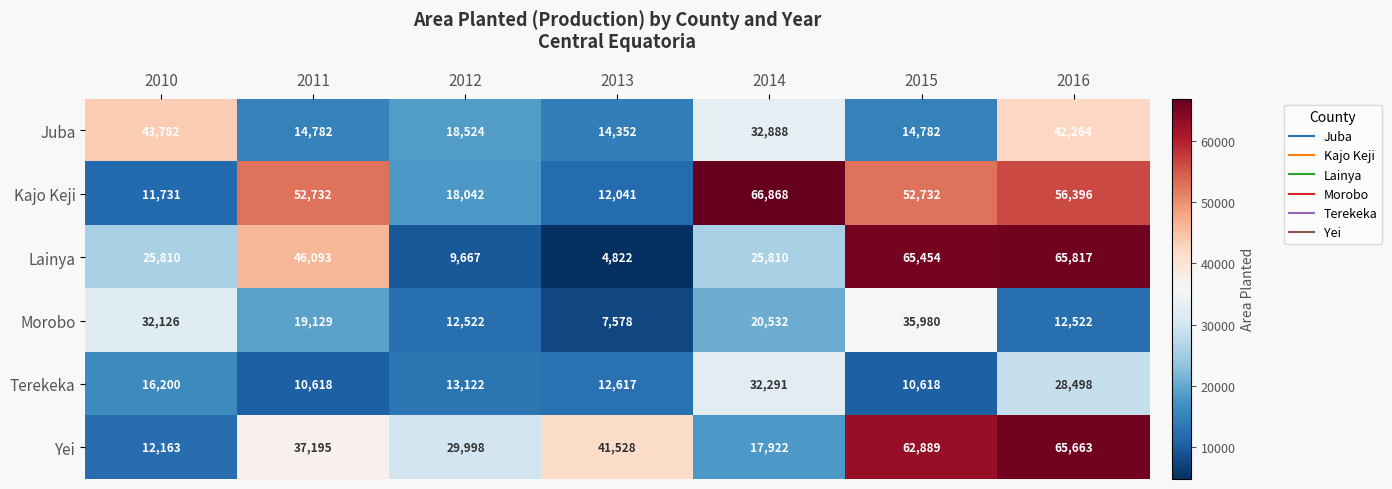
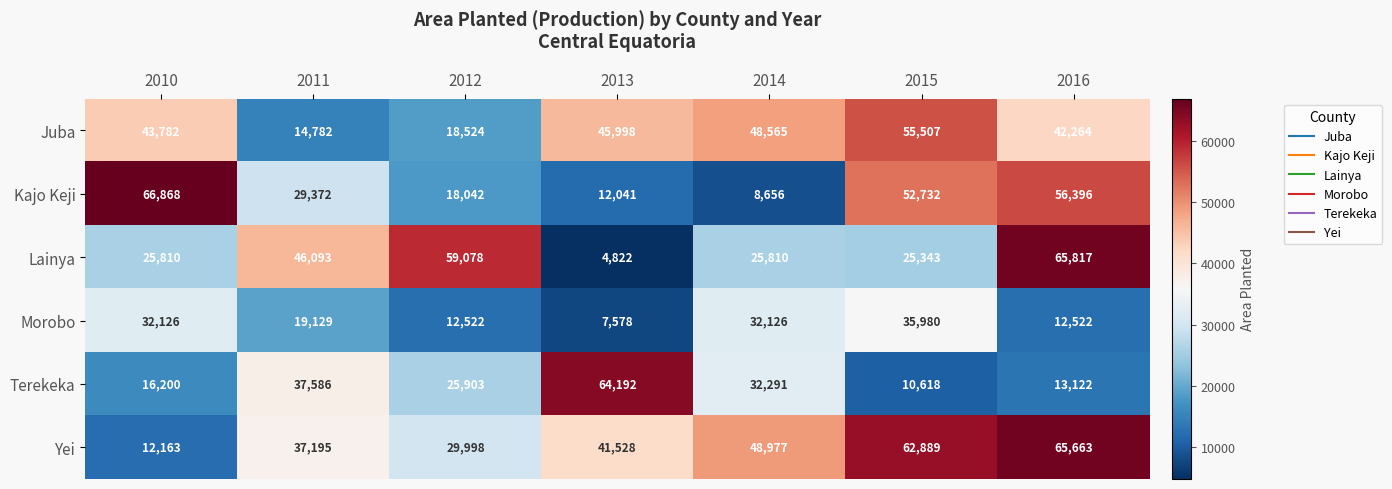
Juba, 2013: 14,352 -> 45,998
Juba, 2014: 32,888 -> 48,565
Juba, 2015: 14,782 -> 55,507
Kajo Keji, 2010: 11,731 -> 66,868
Kajo Keji, 2011: 52,732 -> 29,372
Kajo Keji, 2014: 66,868 -> 8,656
Lainya, 2012: 9,667 -> 59,078
Lainya, 2015: 65,454 -> 25,343
Morobo, 2014: 20,532 -> 32,126
Terekeka, 2011: 10,618 -> 37,586
Terekeka, 2012: 13,122 -> 25,903
Terekeka, 2013: 12,617 -> 64,192
Terekeka, 2016: 28,498 -> 13,122
Yei, 2014: 17,922 -> 48,977
